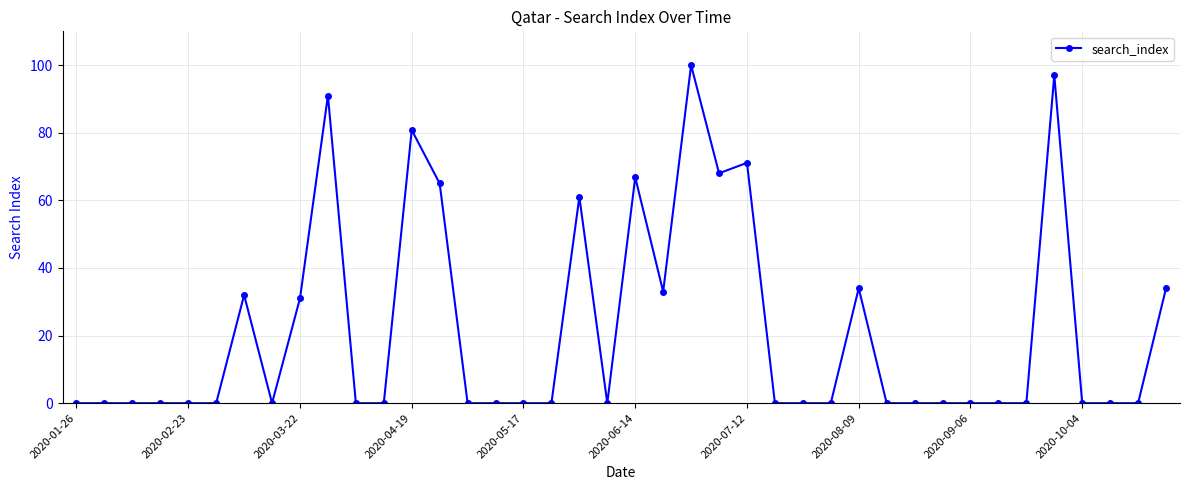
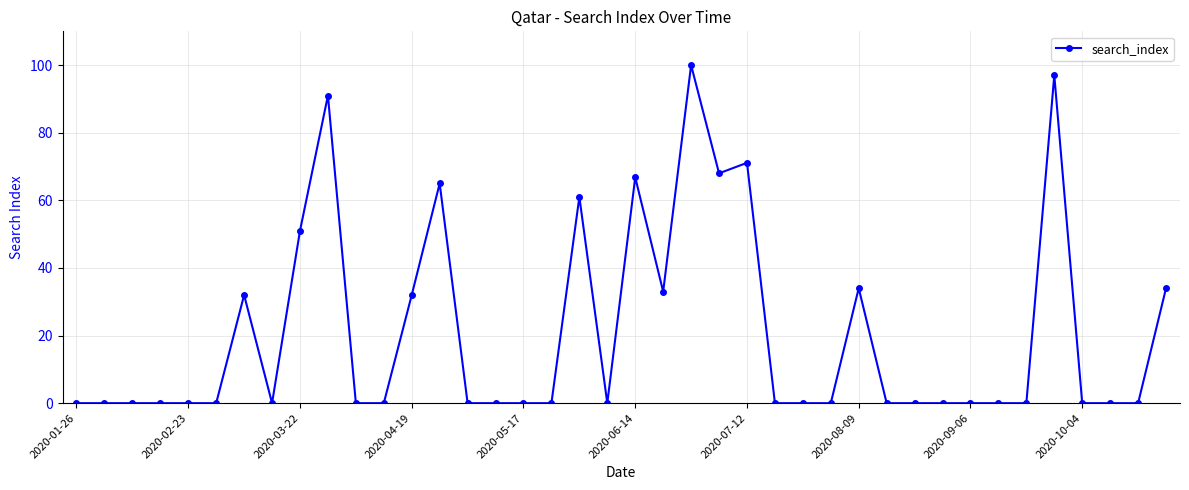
2020-03-22: 31 -> 51
2020-04-19: 81 -> 32
